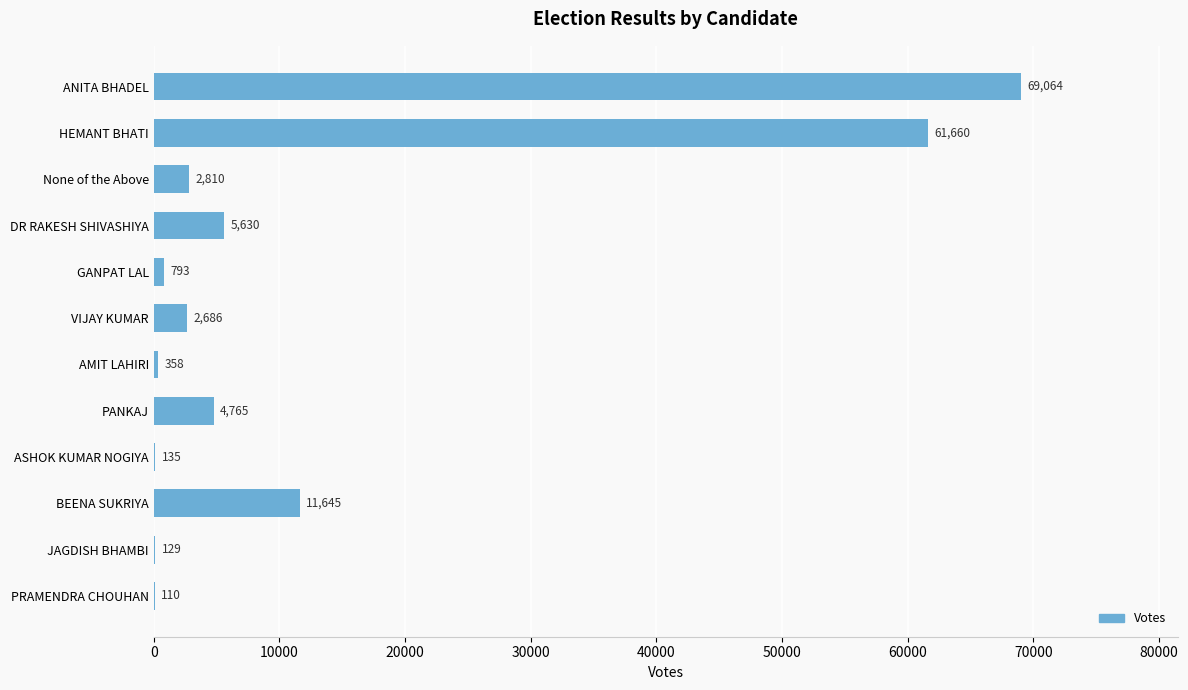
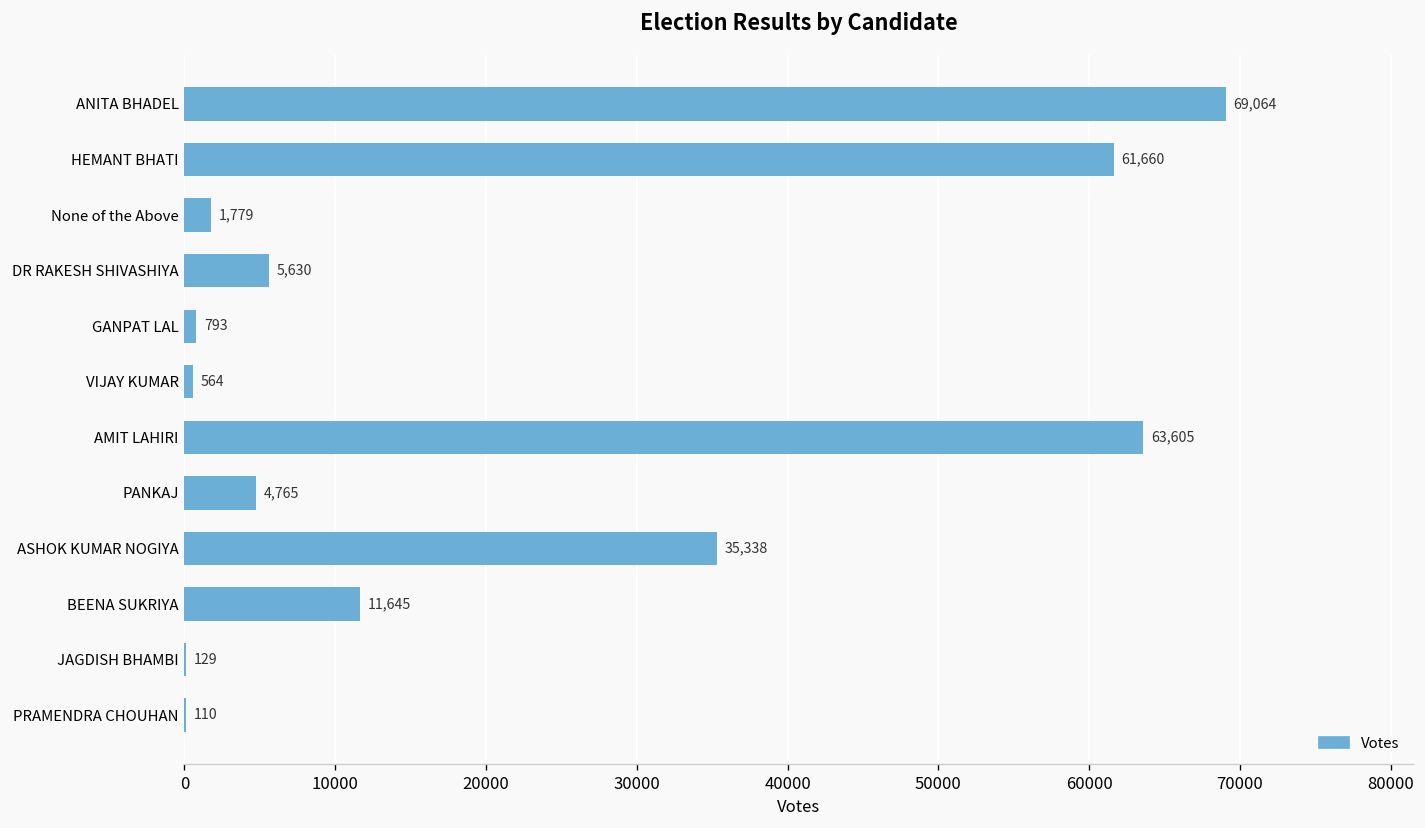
None of the Above: 2,810 -> 1,779
VIJAY KUMAR: 2,686 -> 564
AMIT LAHIRI: 358 -> 63,605
ASHOK KUMAR NOGIYA: 135 -> 35,338
